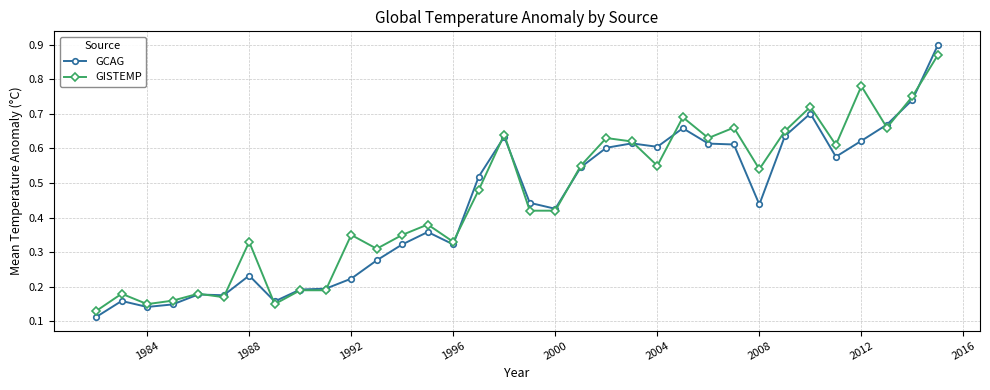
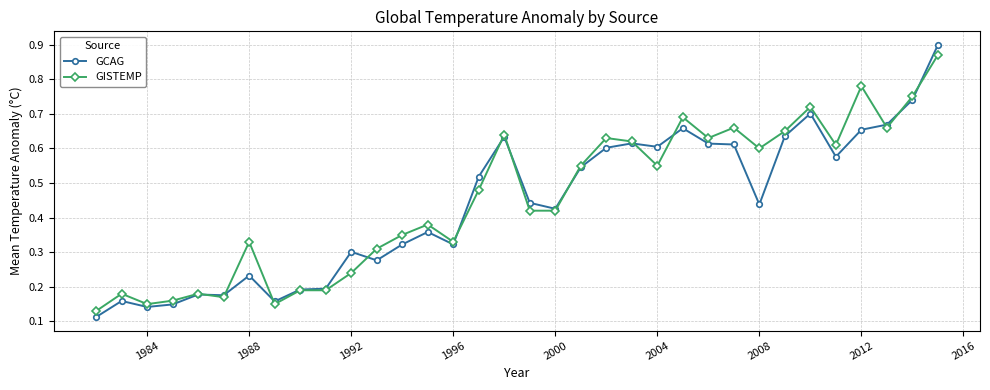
GCAG, 1992: 0.22 -> 0.30
GISTEMP, 1992: 0.35 -> 0.24
GISTEMP, 2008: 0.54 -> 0.60
GCAG, 2012: 0.62 -> 0.65
